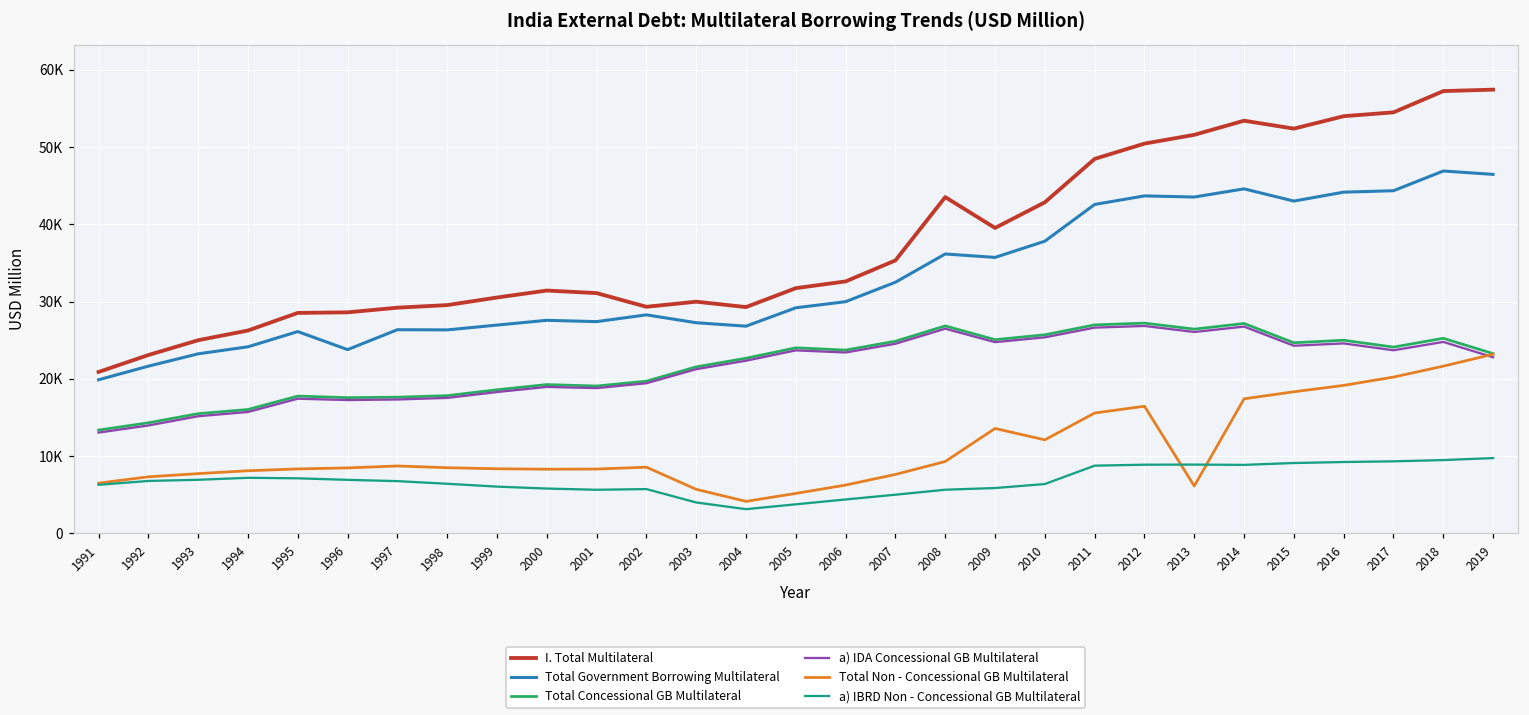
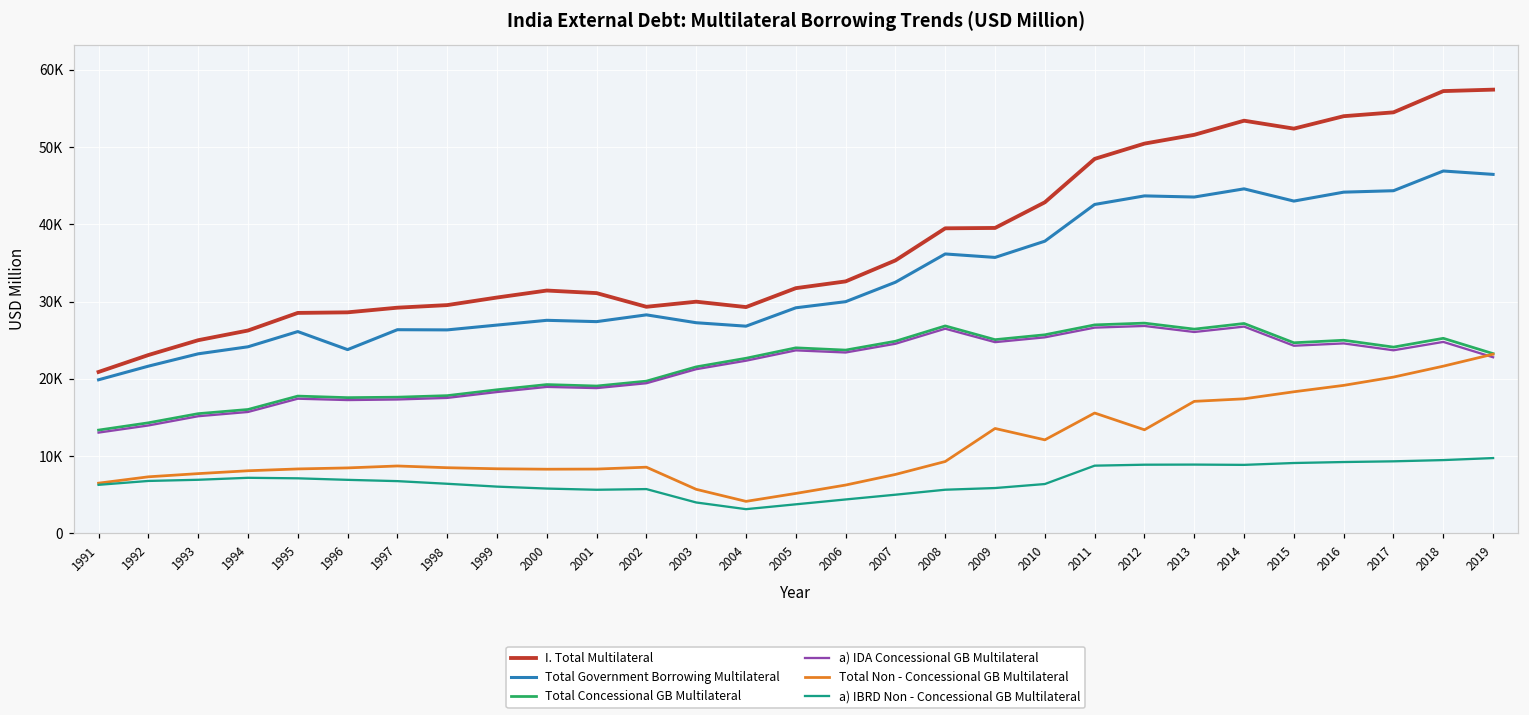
I. Total Multilateral, 2008: 44000 -> 39000
Total Non - Concessional GB Multilateral, 2012: 16000 -> 13000
Total Non - Concessional GB Multilateral, 2013: 6000 -> 17000
